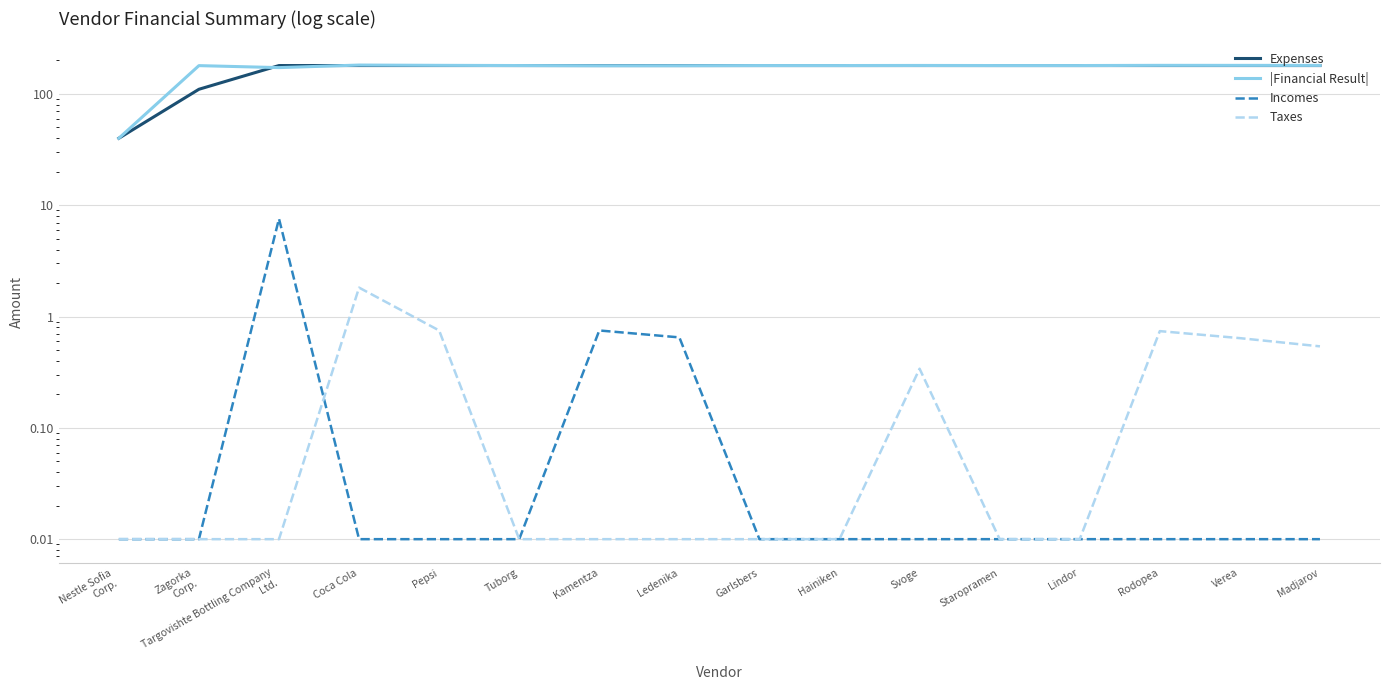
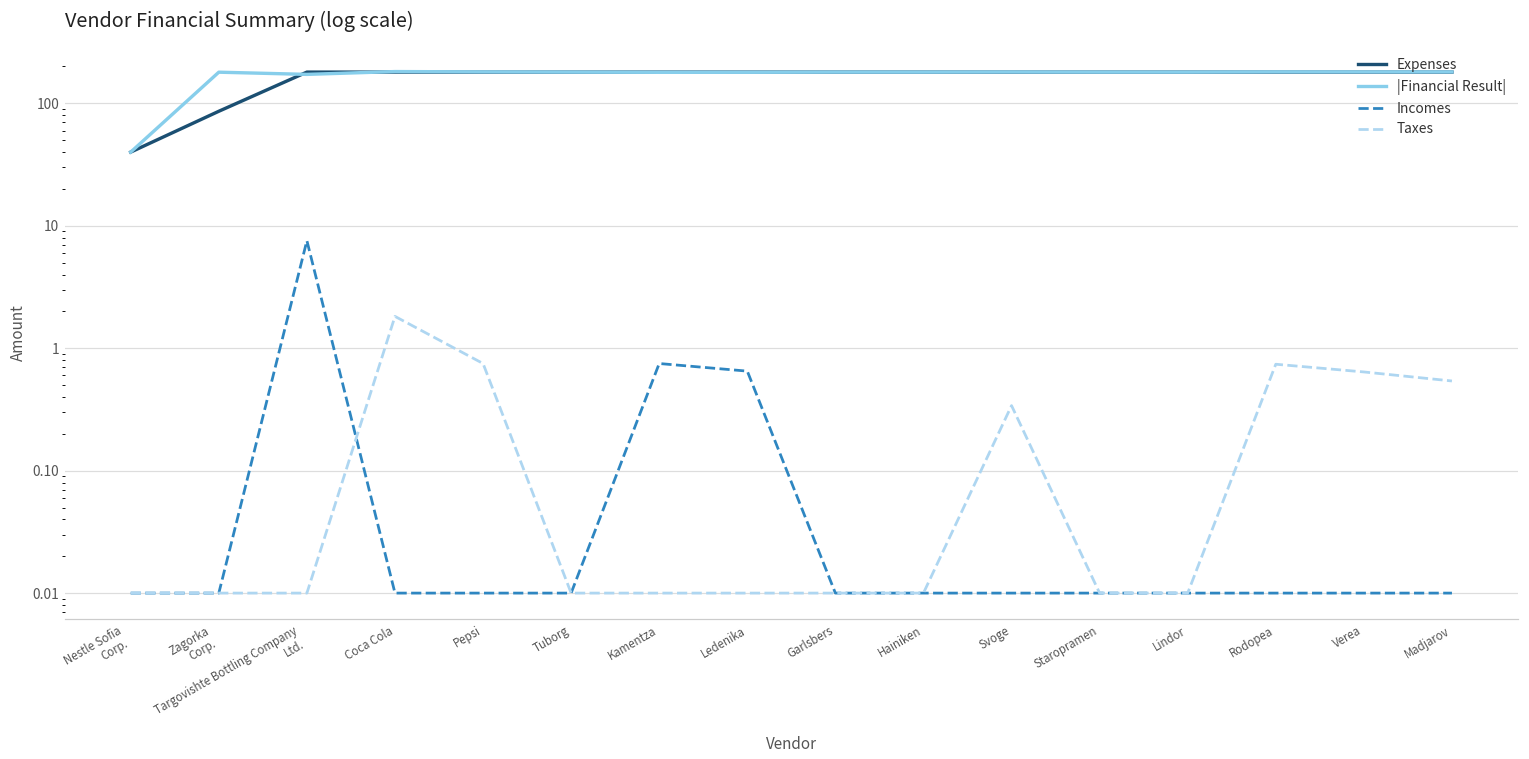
Expenses, Zagorka Corp.: 110 -> 90
